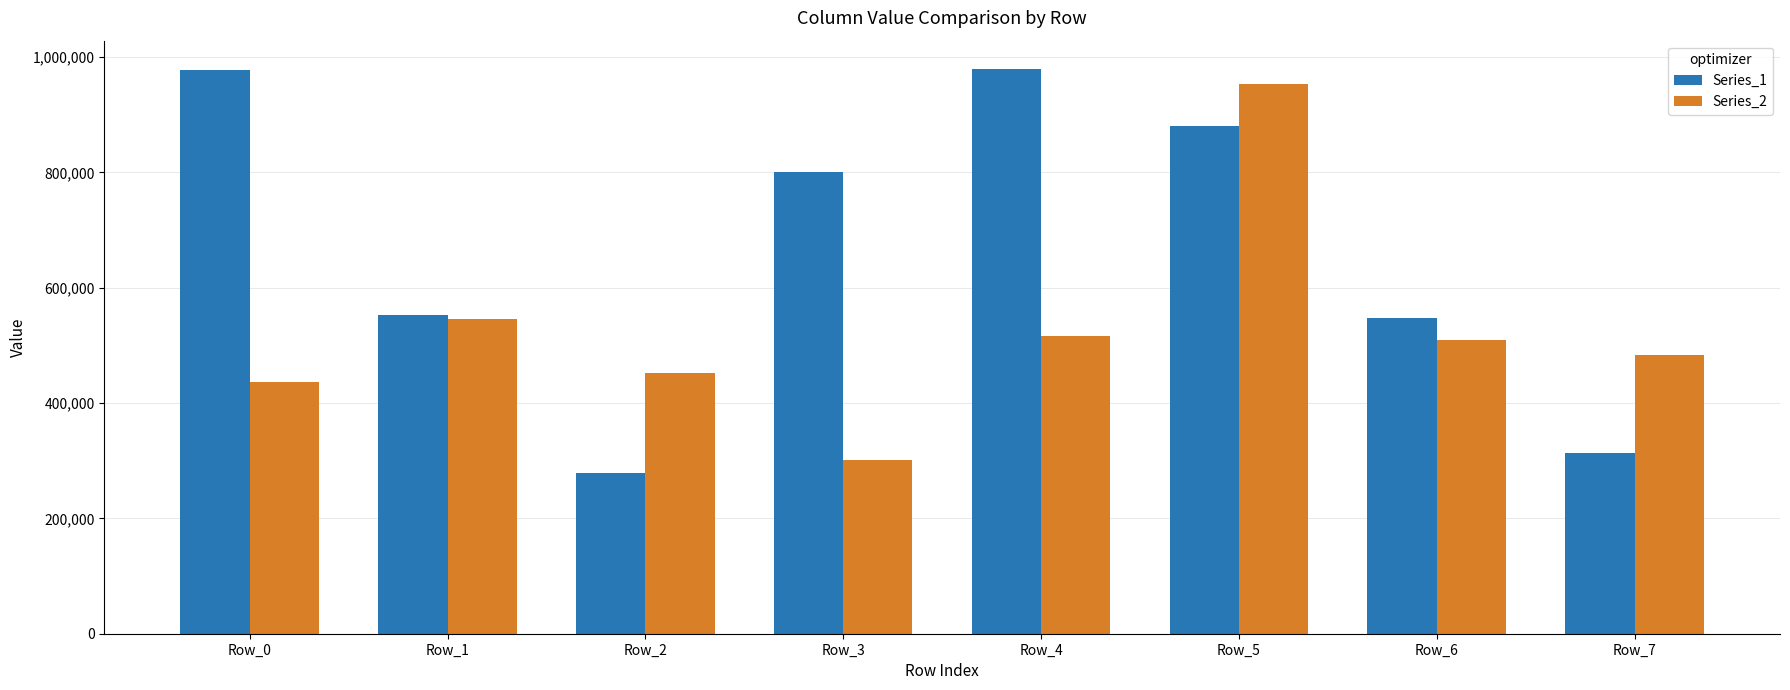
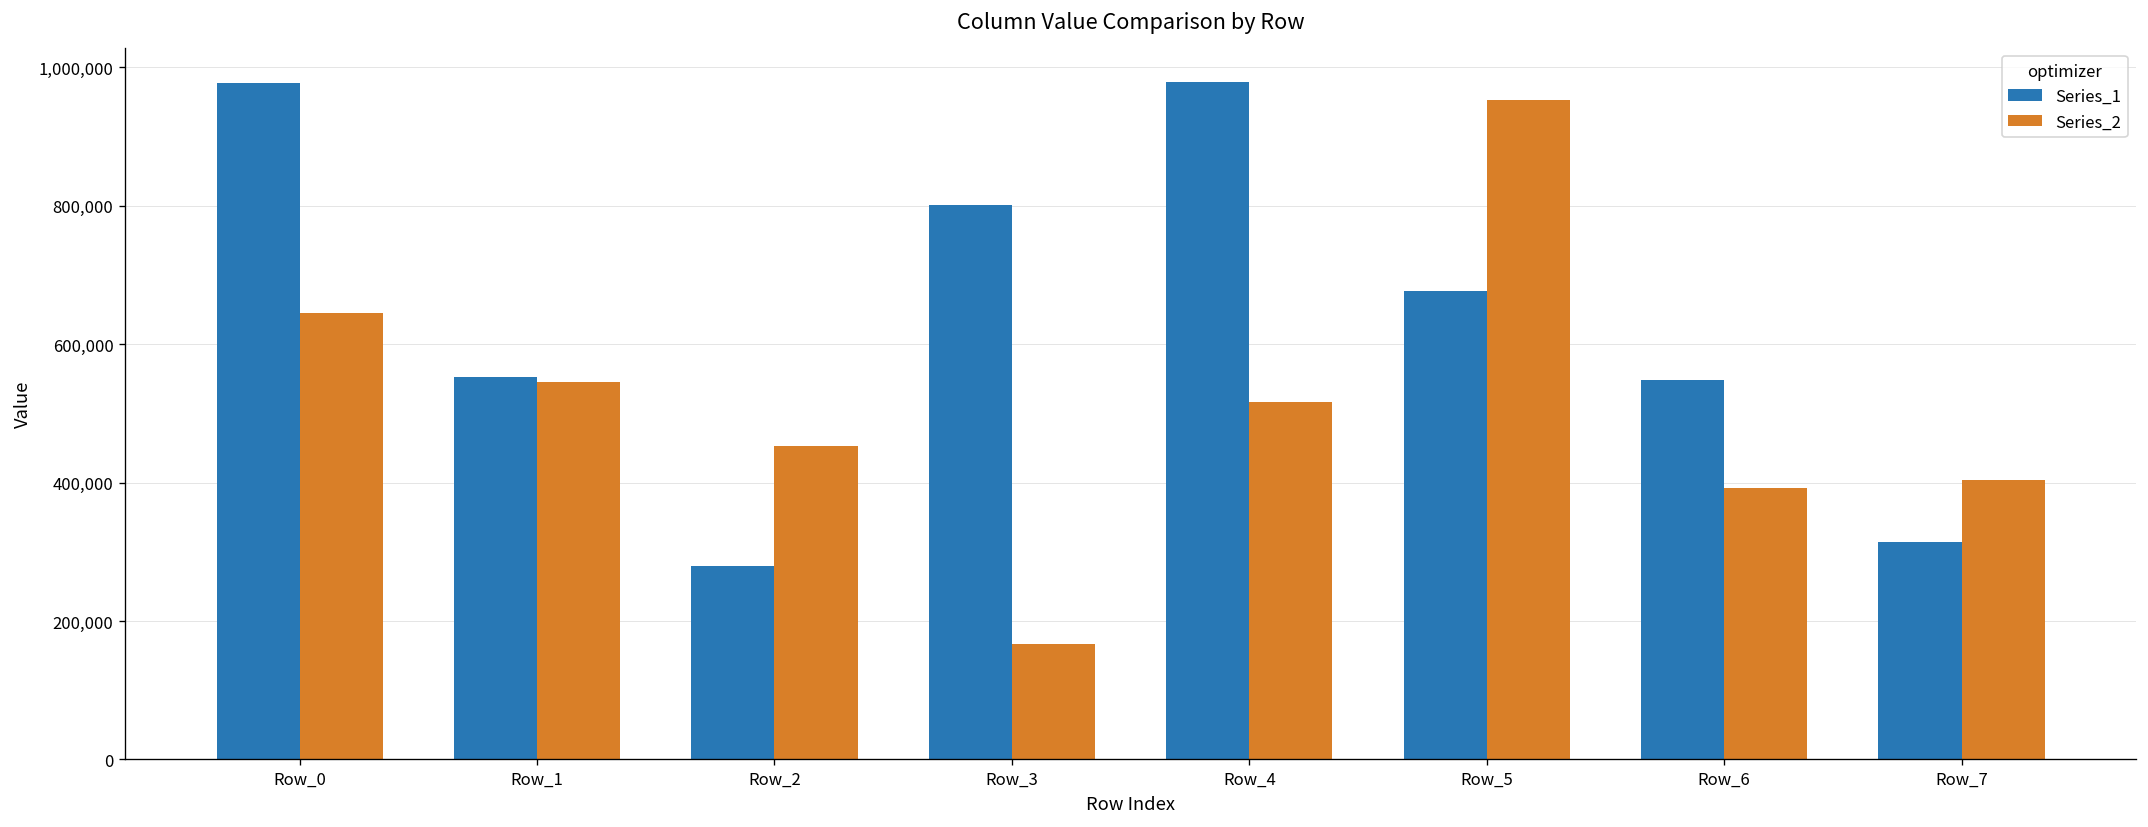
Series_2, Row_0: 440,000 -> 650,000
Series_2, Row_3: 300,000 -> 170,000
Series_1, Row_5: 880,000 -> 680,000
Series_2, Row_6: 510,000 -> 390,000
Series_2, Row_7: 480,000 -> 400,000
